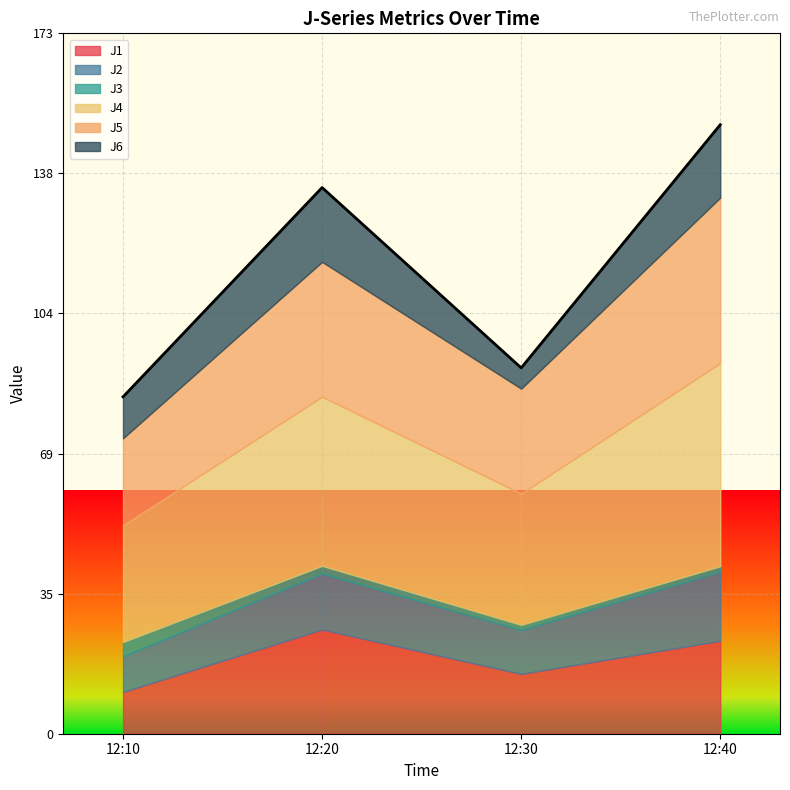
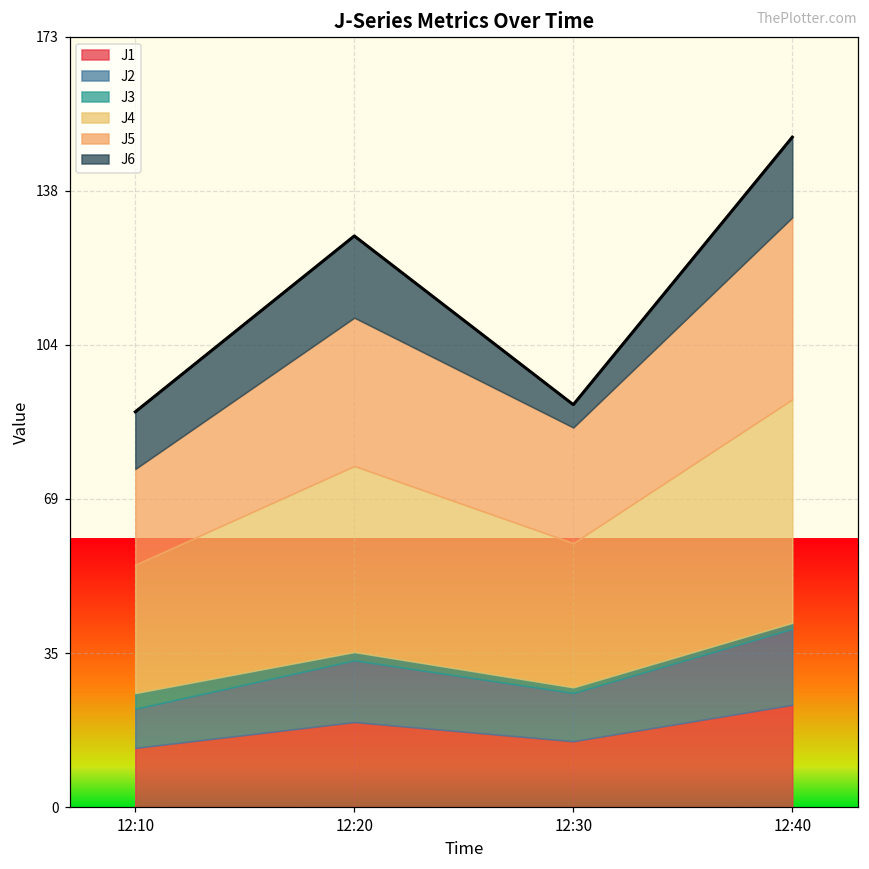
J1, 12:10: 10 -> 13
J6, 12:10: 10 -> 13
J1, 12:20: 26 -> 19
